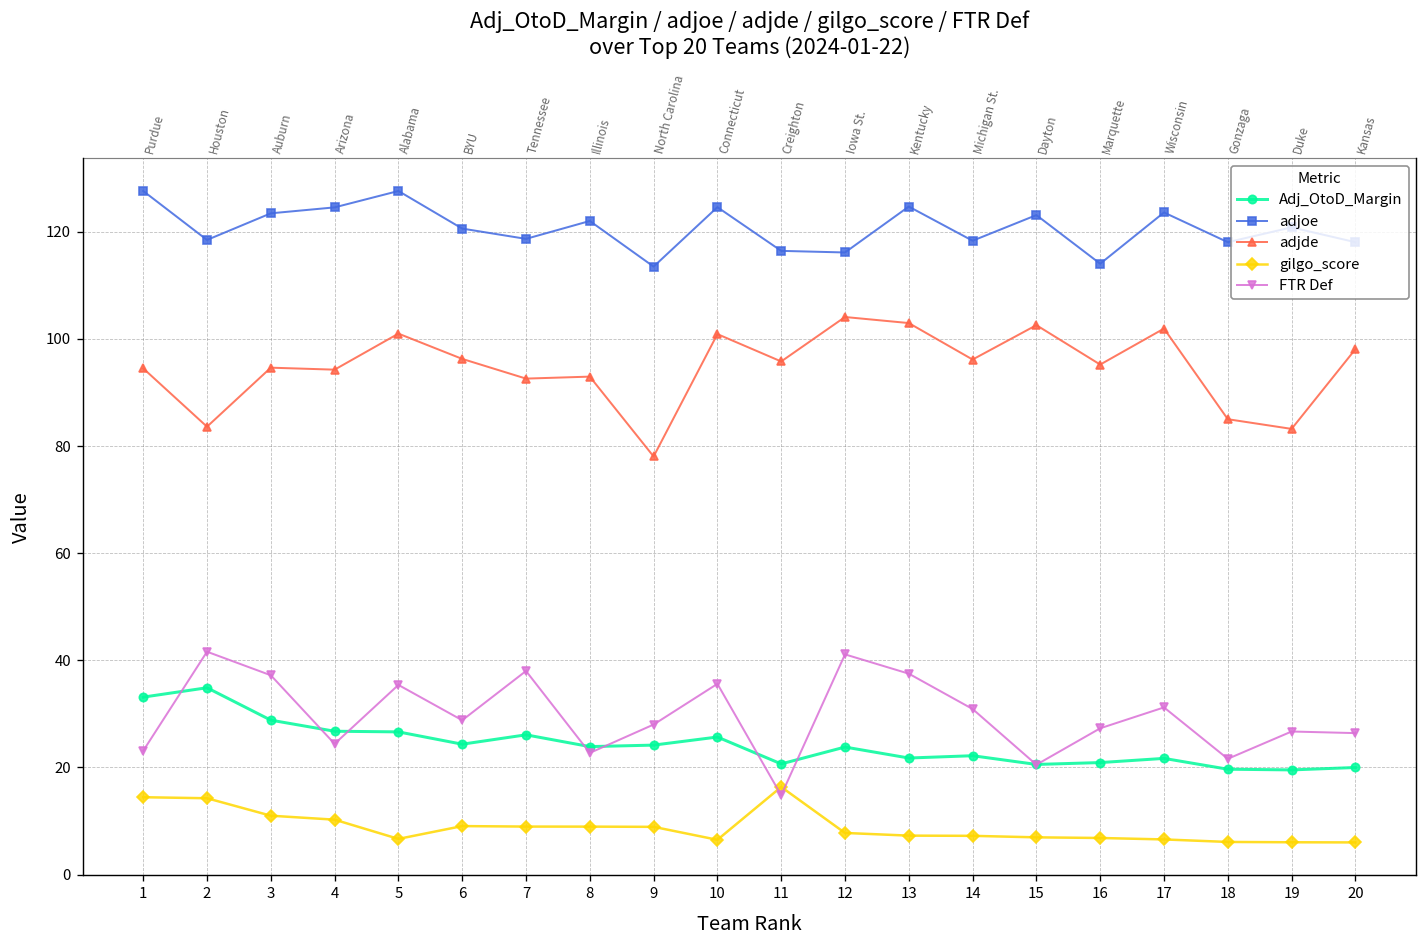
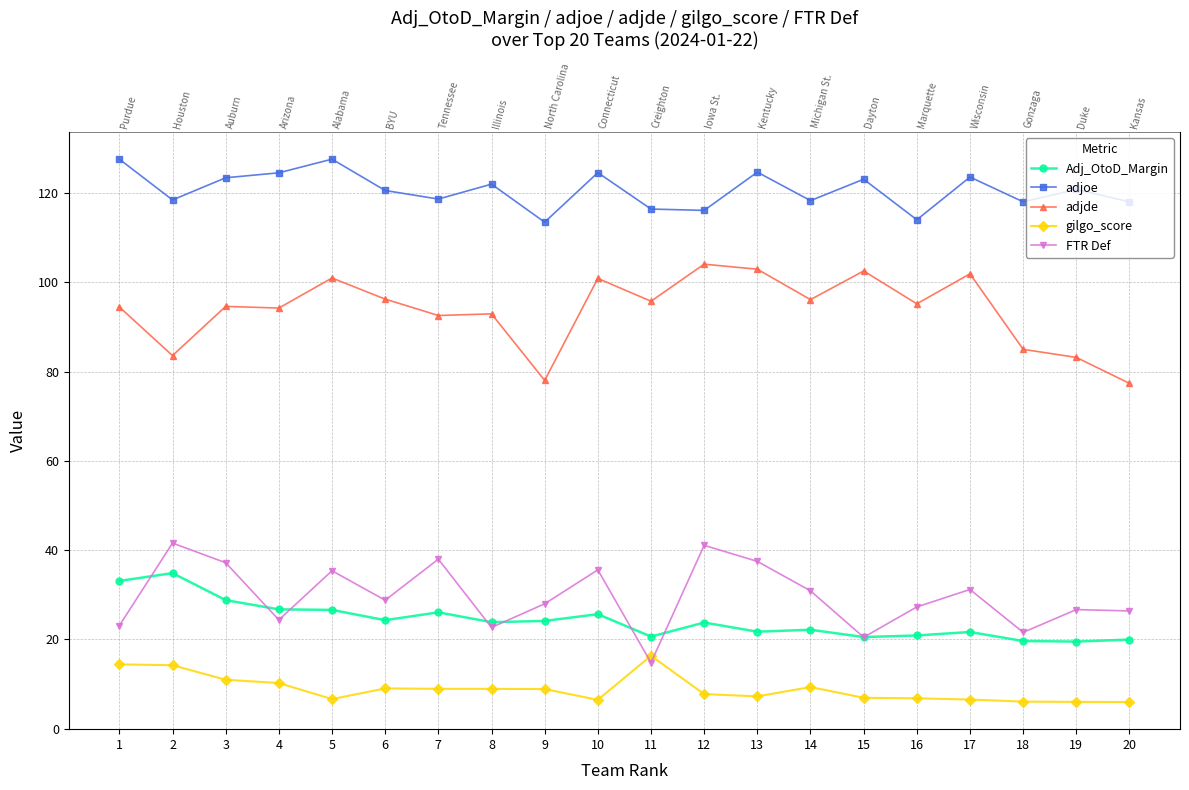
gilgo_score, 14: 7 -> 9
adjde, 20: 98 -> 77
